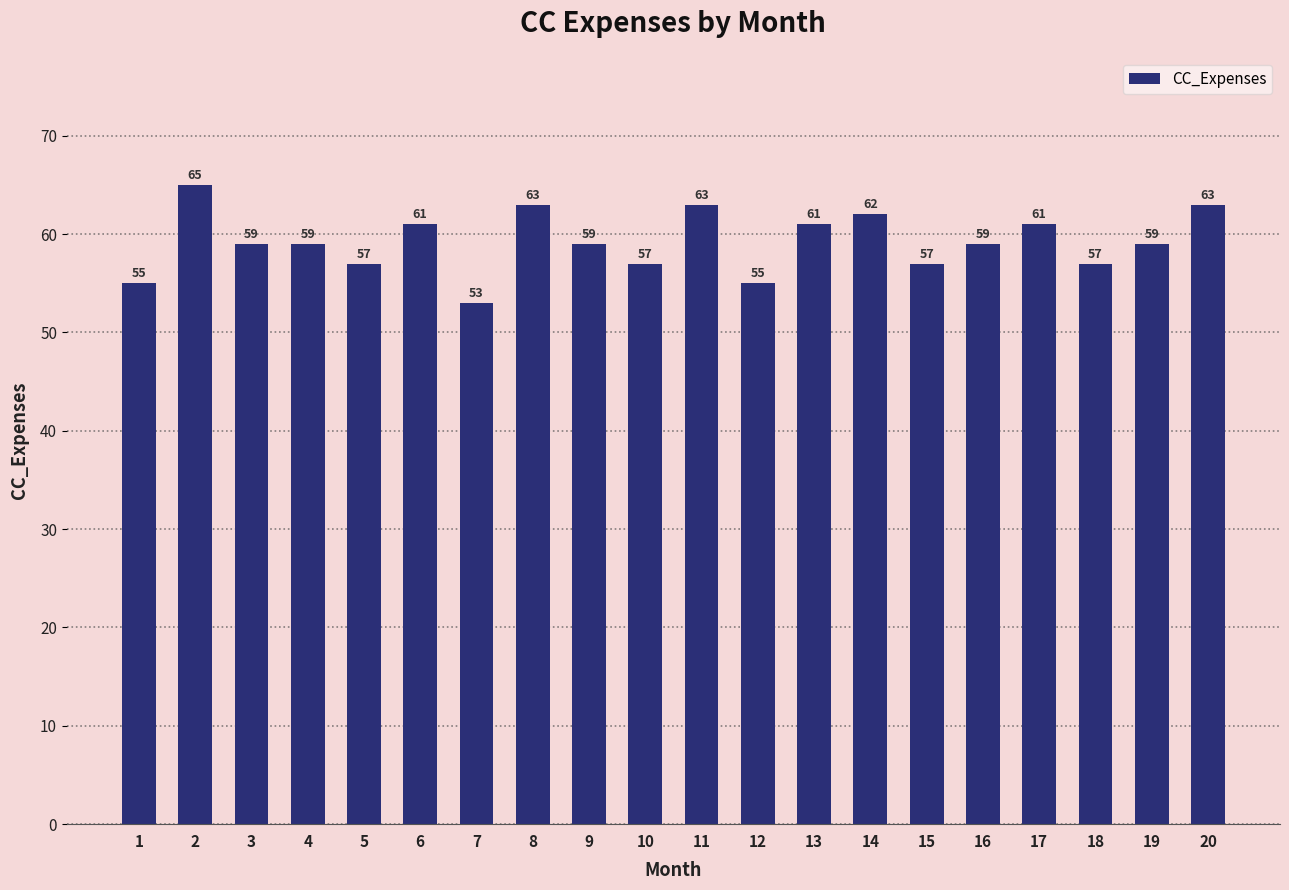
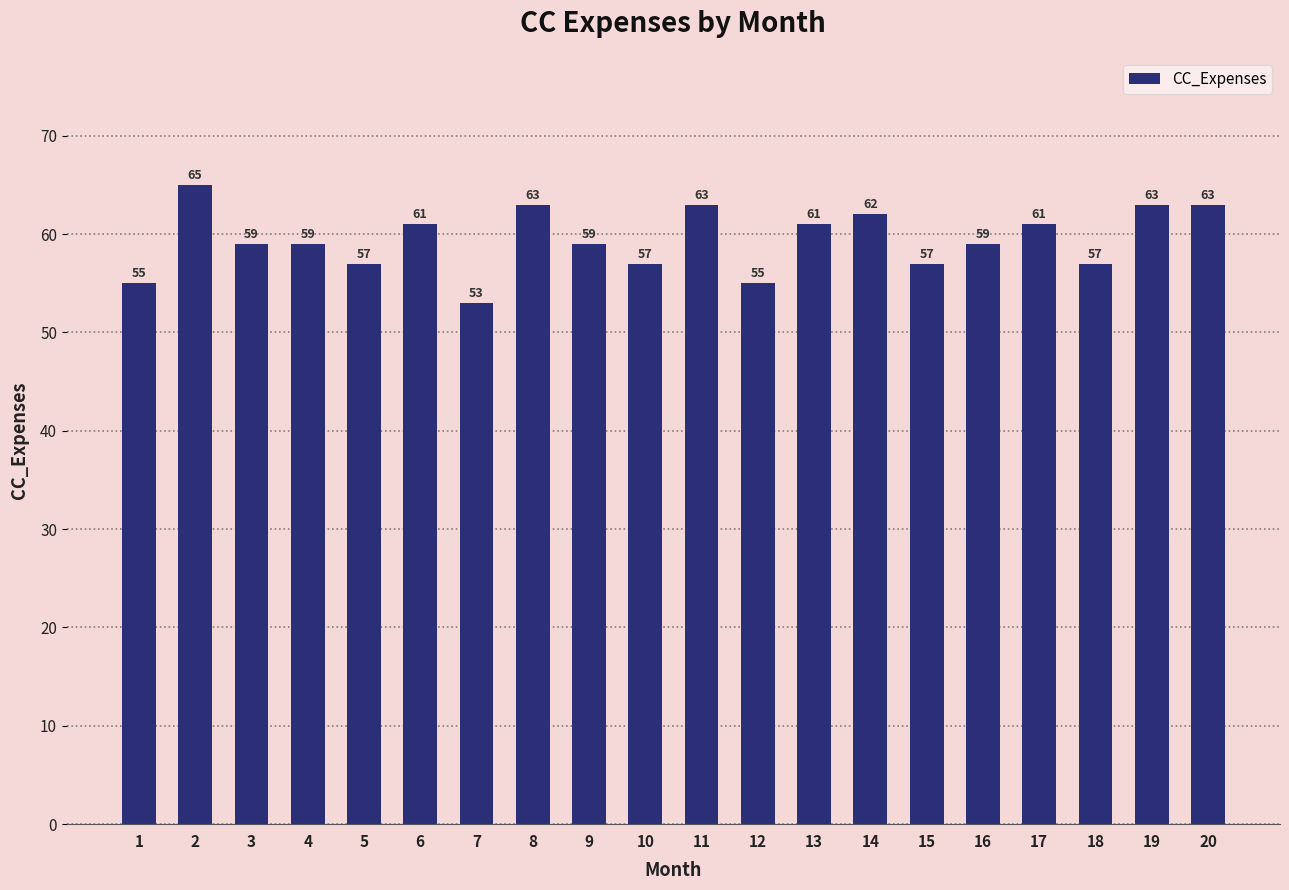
19: 59 -> 63
